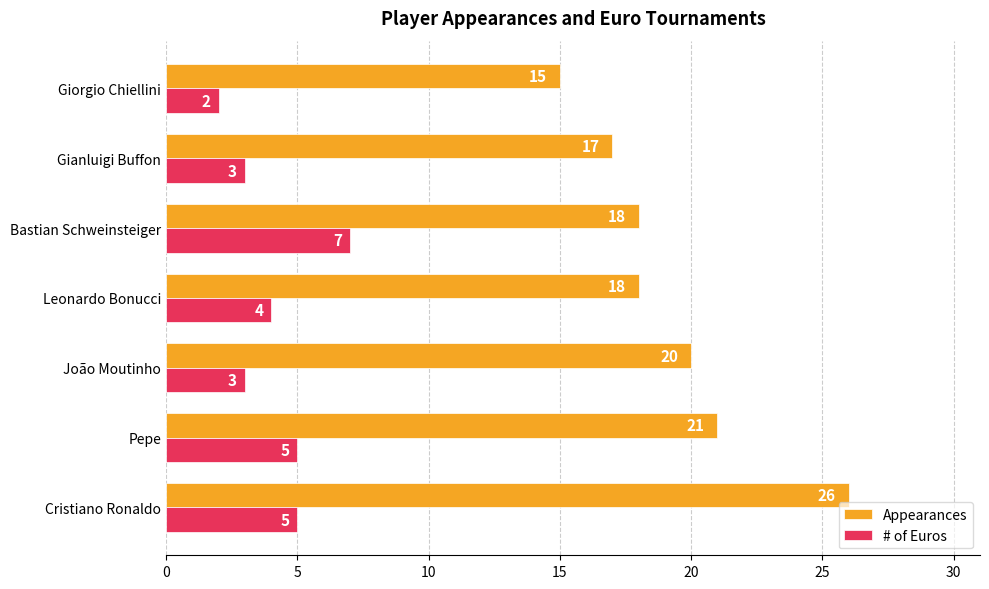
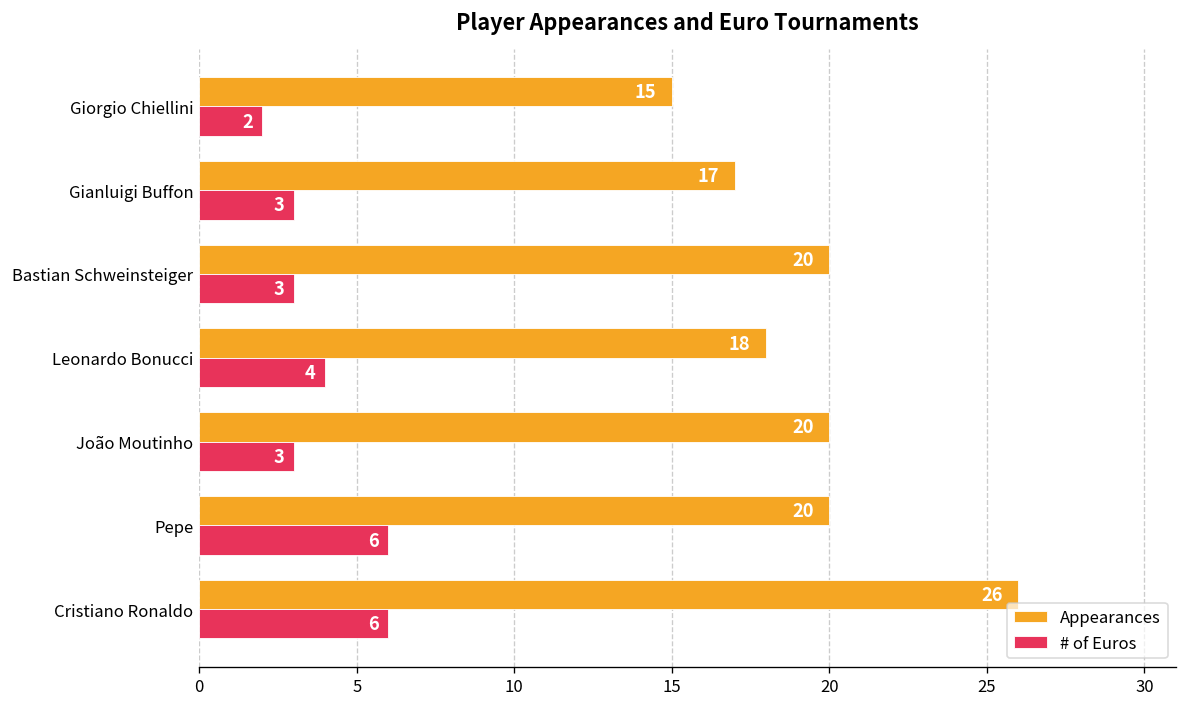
Appearances, Bastian Schweinsteiger: 18 -> 20
# of Euros, Bastian Schweinsteiger: 7 -> 3
Appearances, Pepe: 21 -> 20
# of Euros, Pepe: 5 -> 6
# of Euros, Cristiano Ronaldo: 5 -> 6
